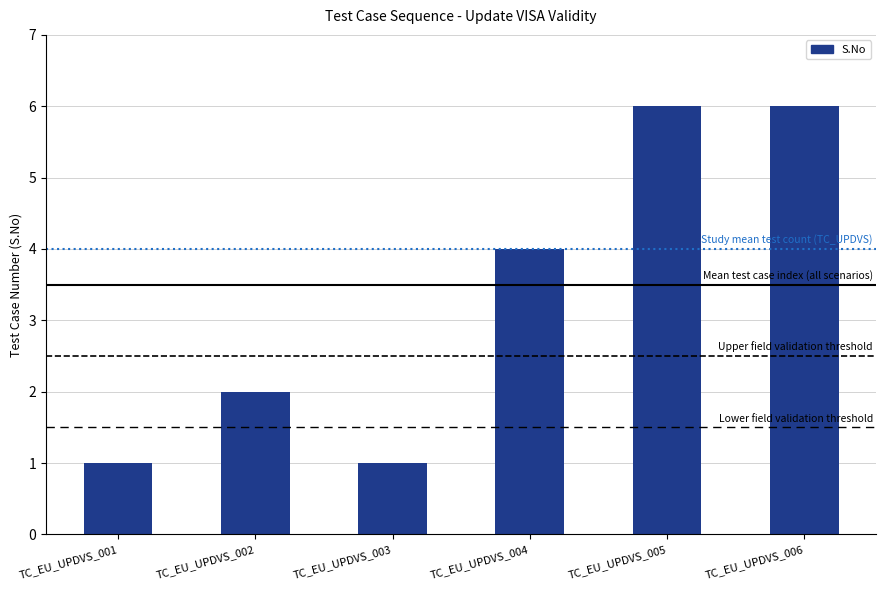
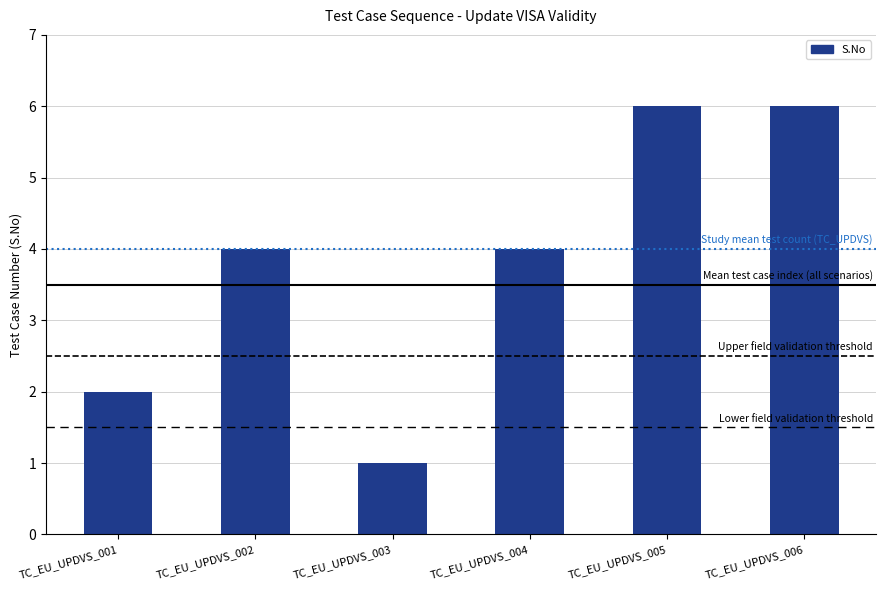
TC_EU_UPDVS_001: 1 -> 2
TC_EU_UPDVS_002: 2 -> 4
